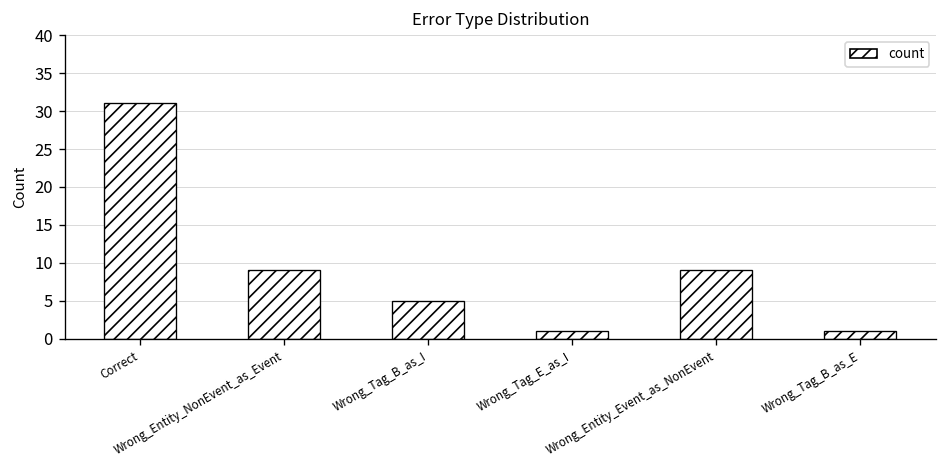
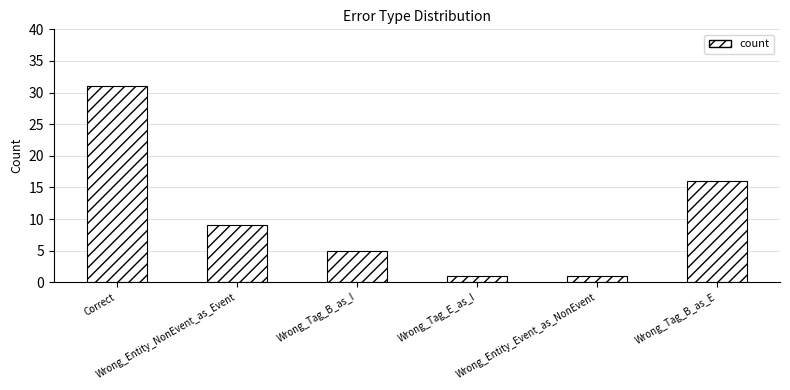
Wrong_Entity_Event_as_NonEvent: 9 -> 1
Wrong_Tag_B_as_E: 1 -> 16
